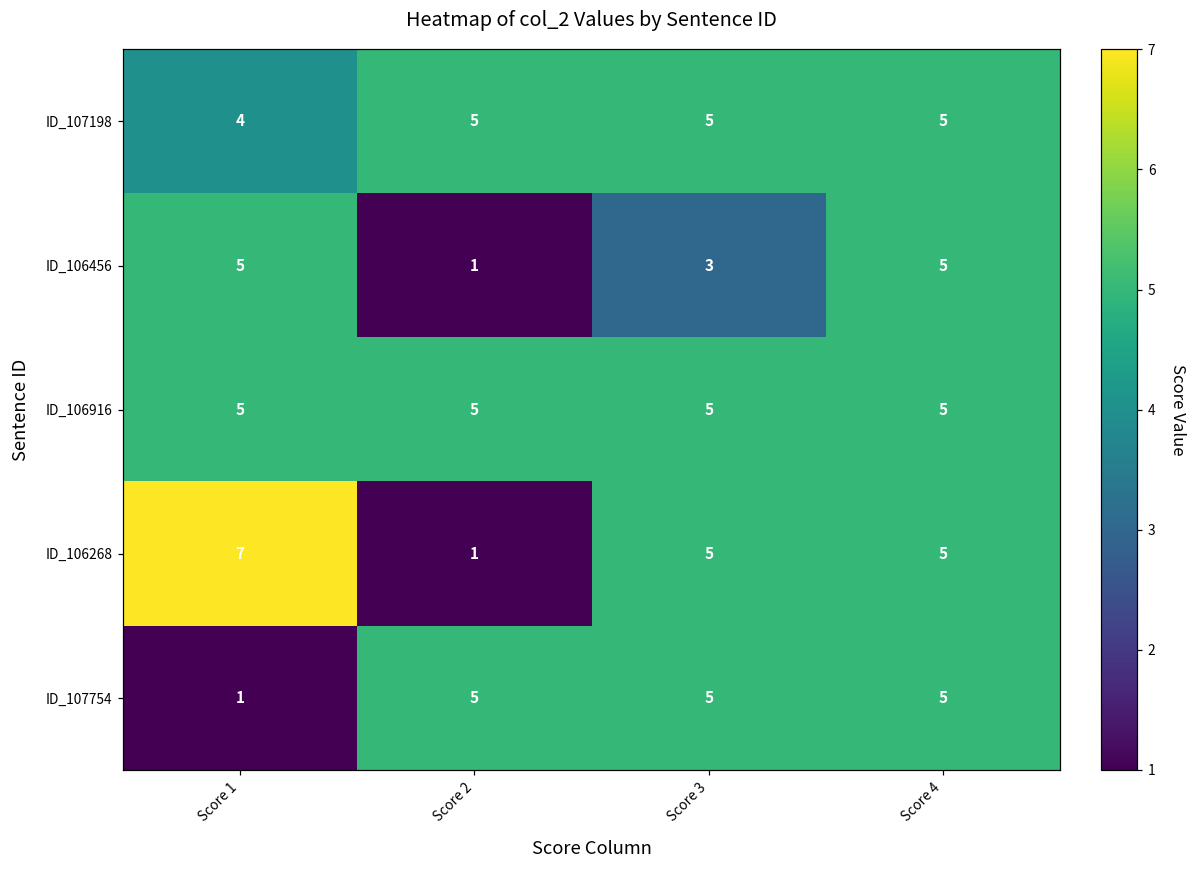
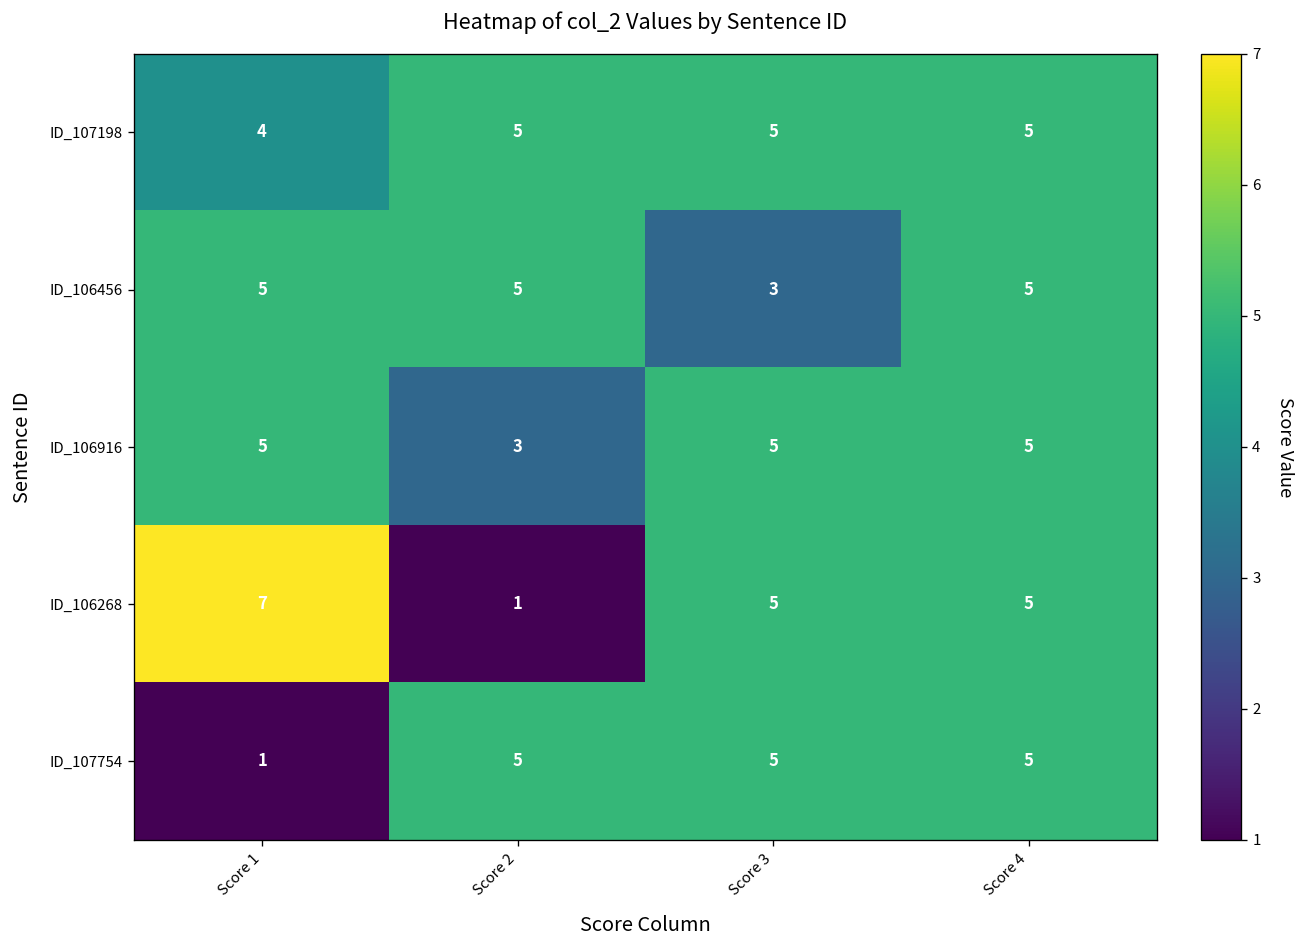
ID_106456, Score 2: 1 -> 5
ID_106916, Score 2: 5 -> 3
